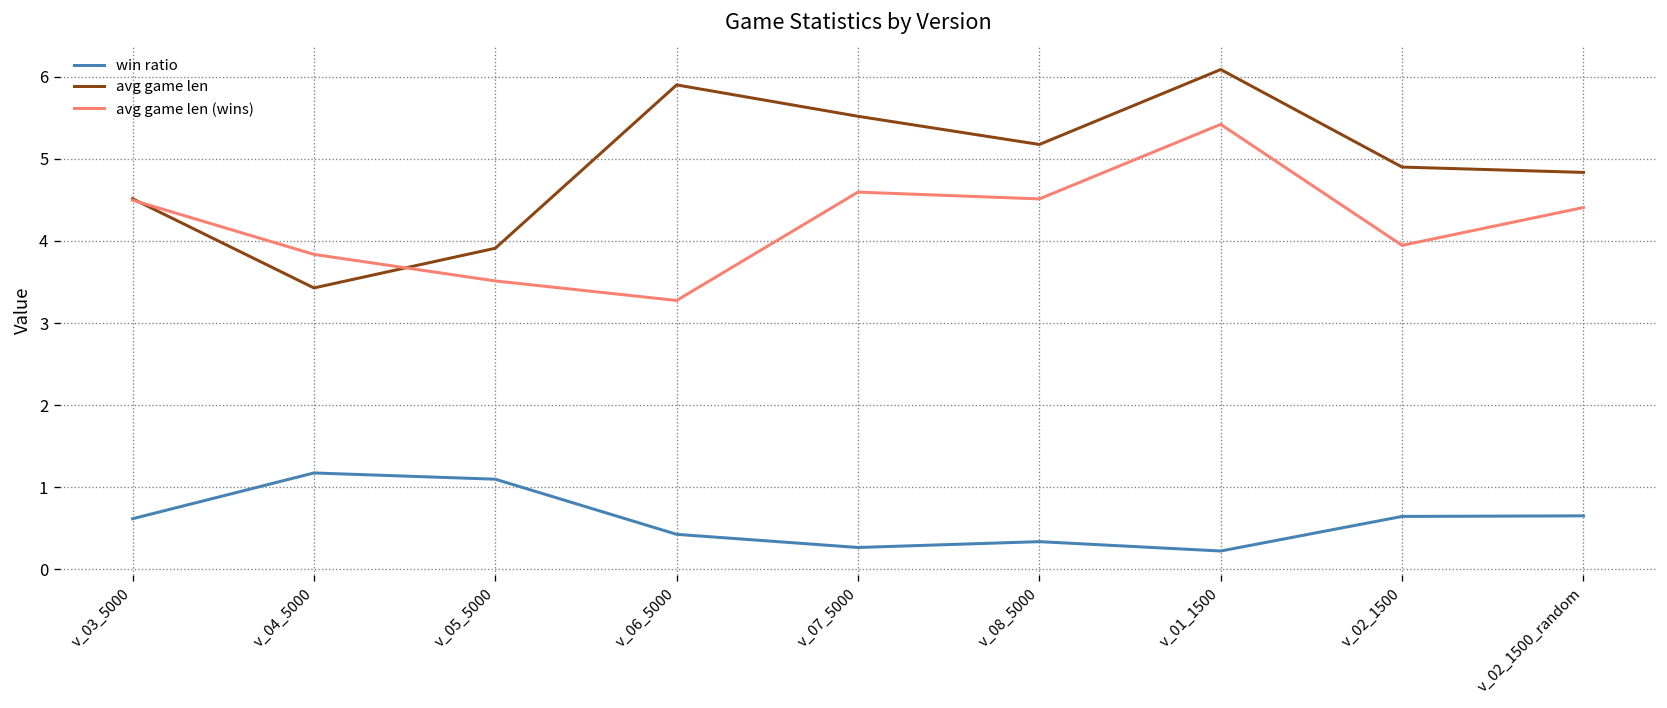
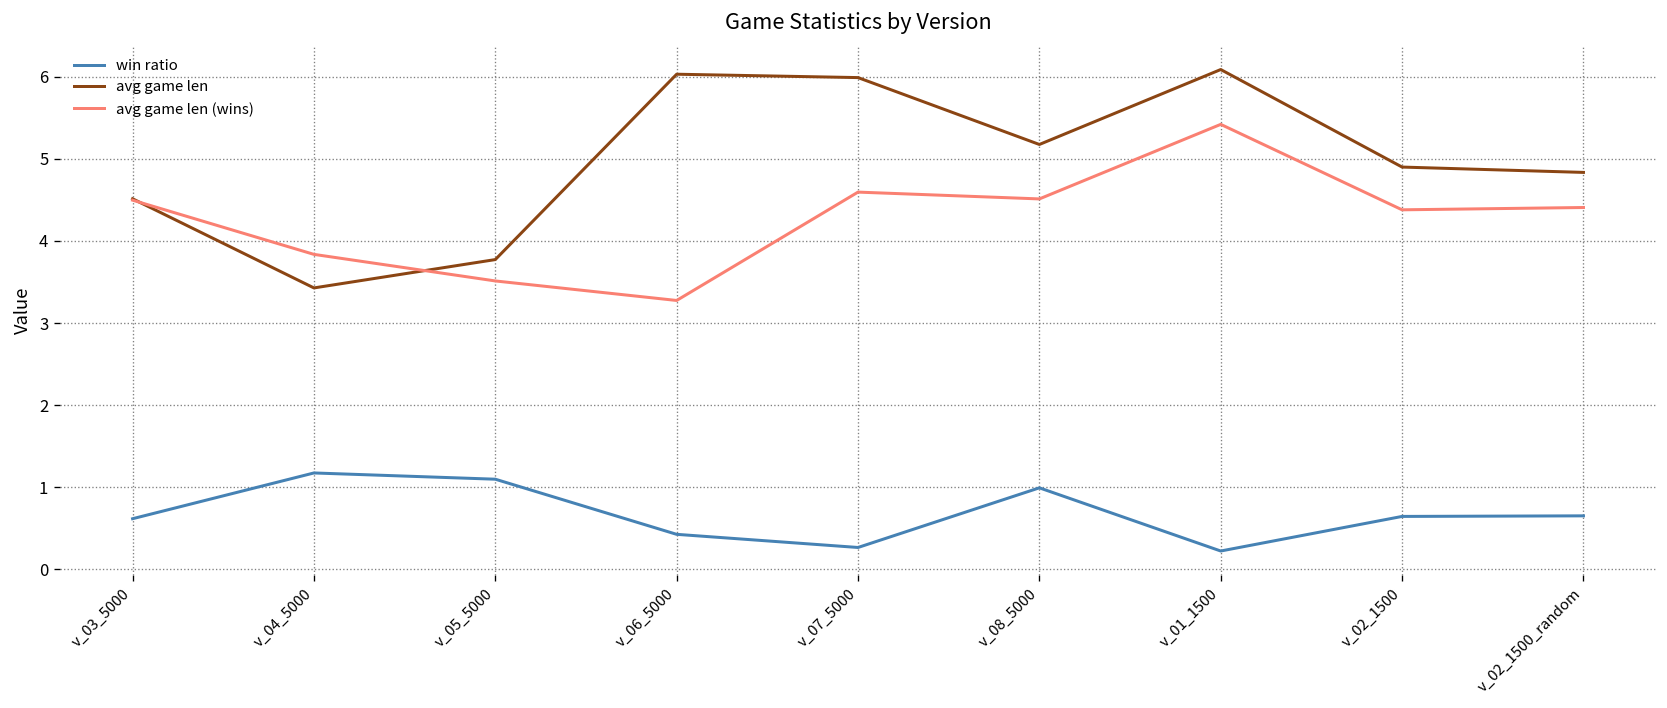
avg game len, v_05_5000: 3.9 -> 3.8
avg game len, v_06_5000: 5.9 -> 6.0
avg game len, v_07_5000: 5.5 -> 6.0
win ratio, v_08_5000: 0.3 -> 1.0
avg game len (wins), v_02_1500: 3.9 -> 4.4
